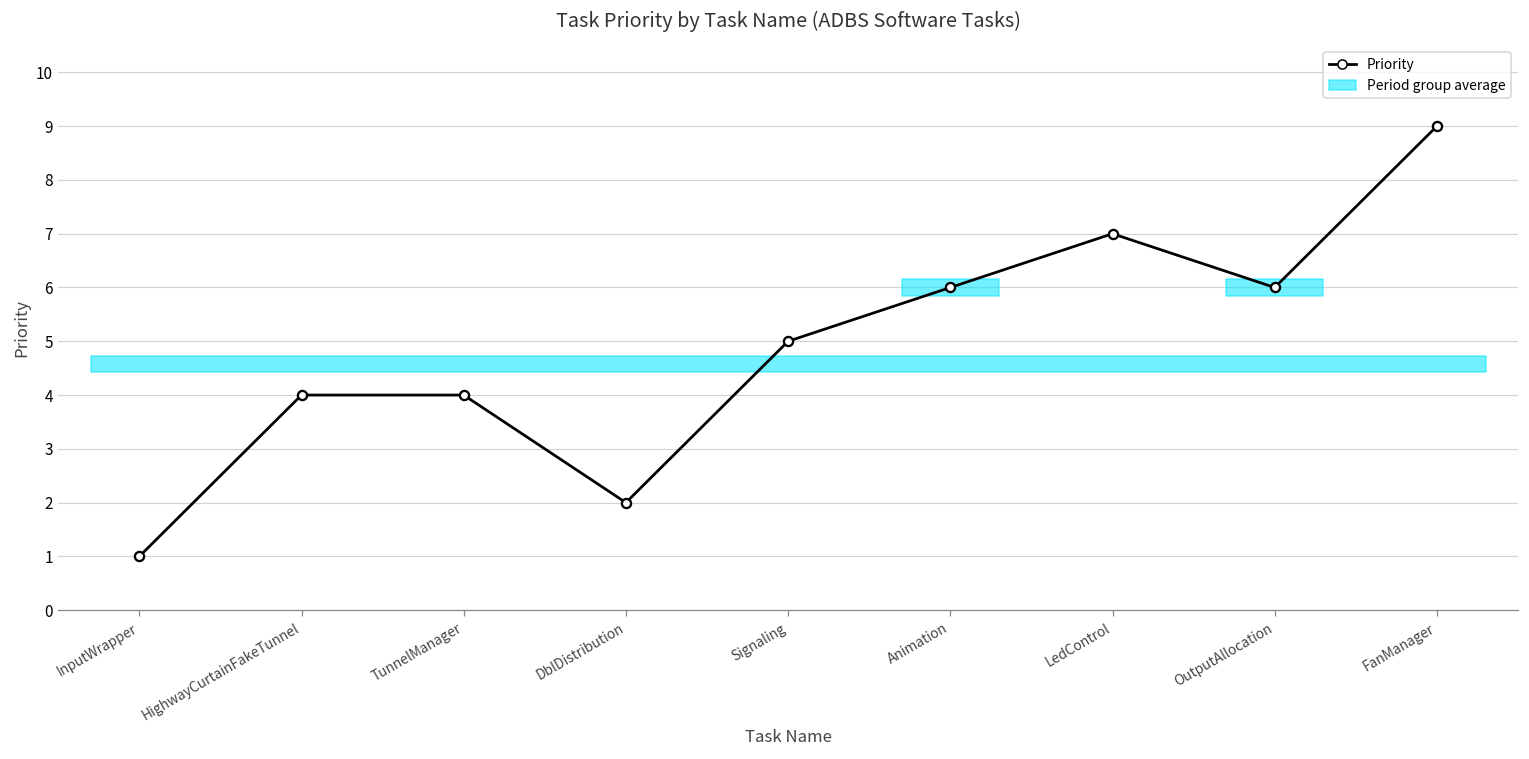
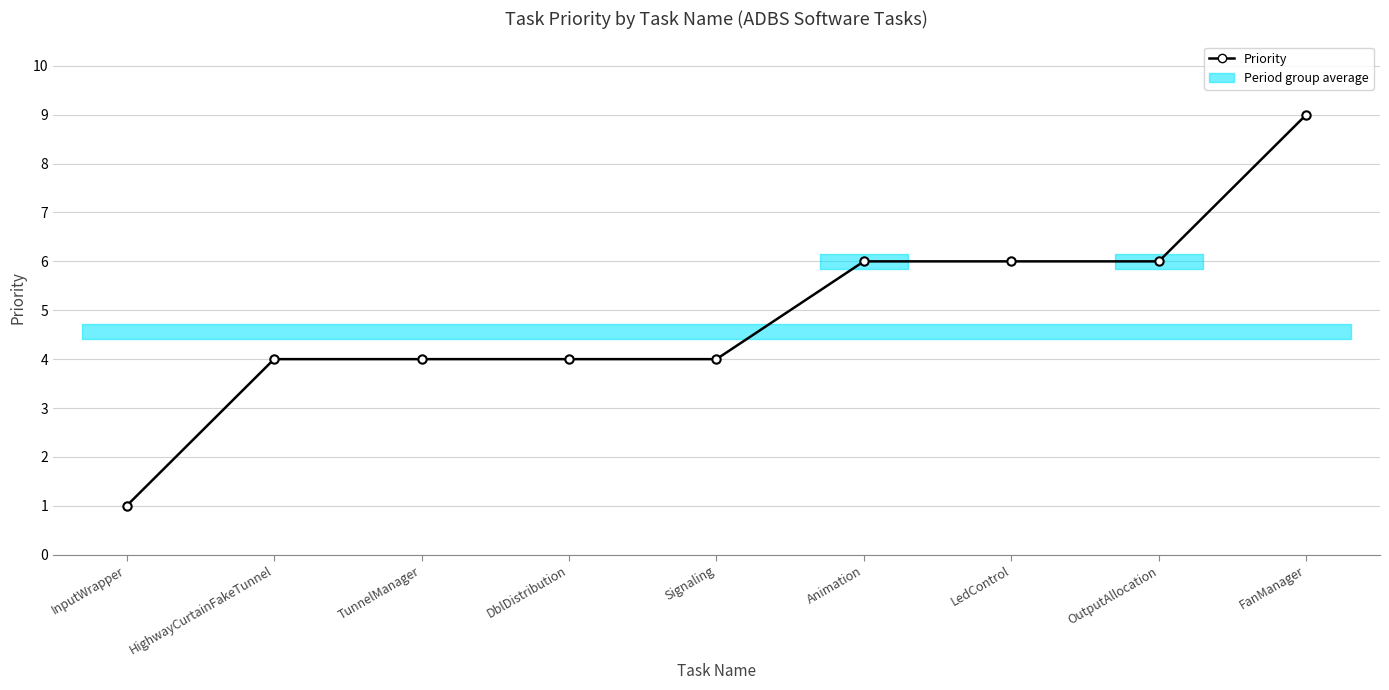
Priority, DblDistribution: 2 -> 4
Priority, Signaling: 5 -> 4
Priority, LedControl: 7 -> 6
